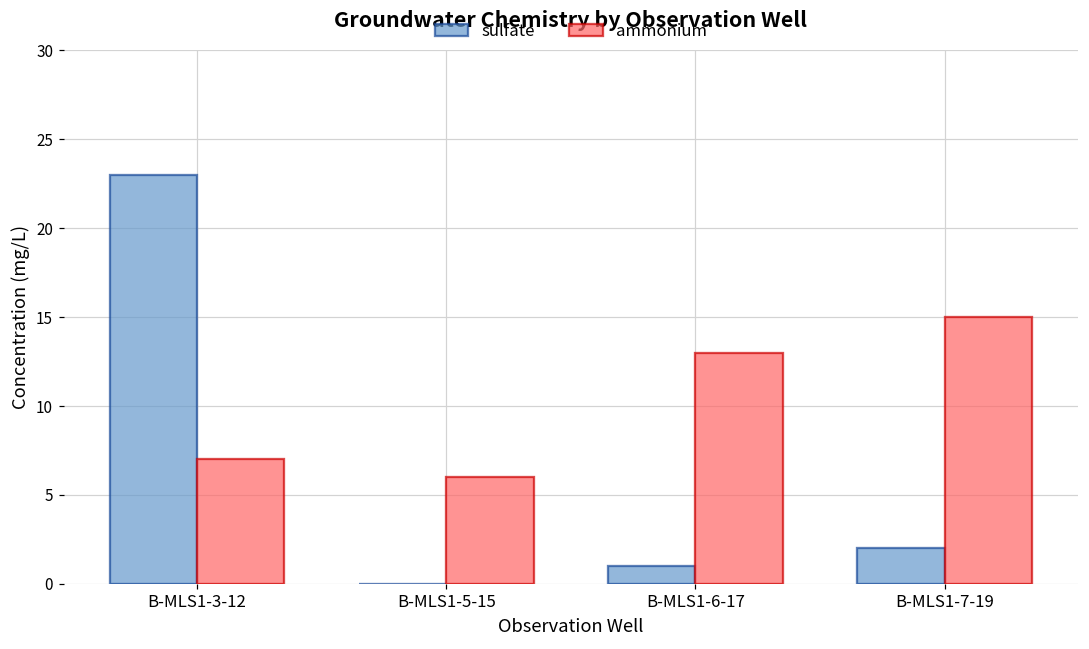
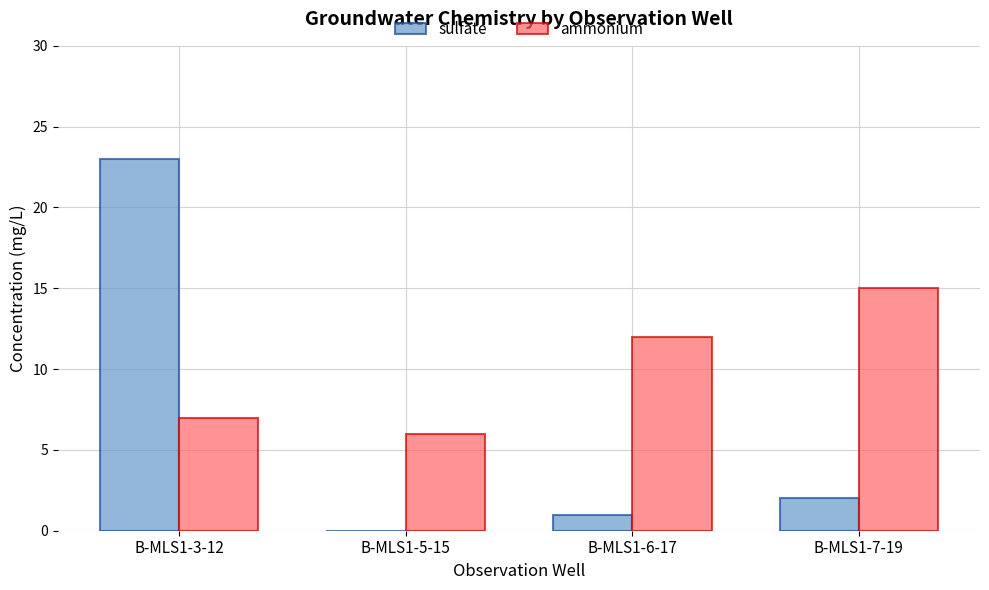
ammonium, B-MLS1-6-17: 13 -> 12
